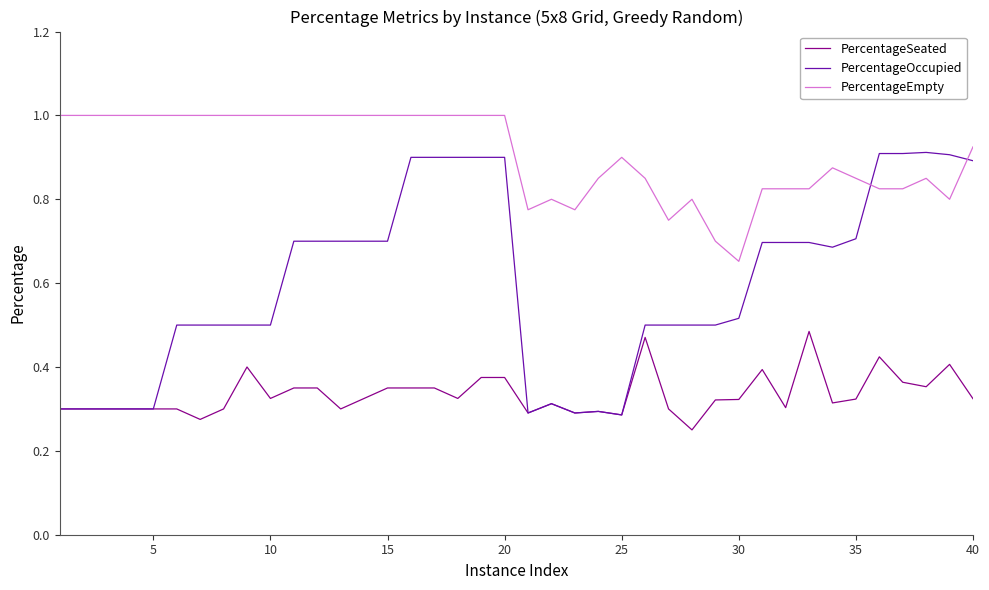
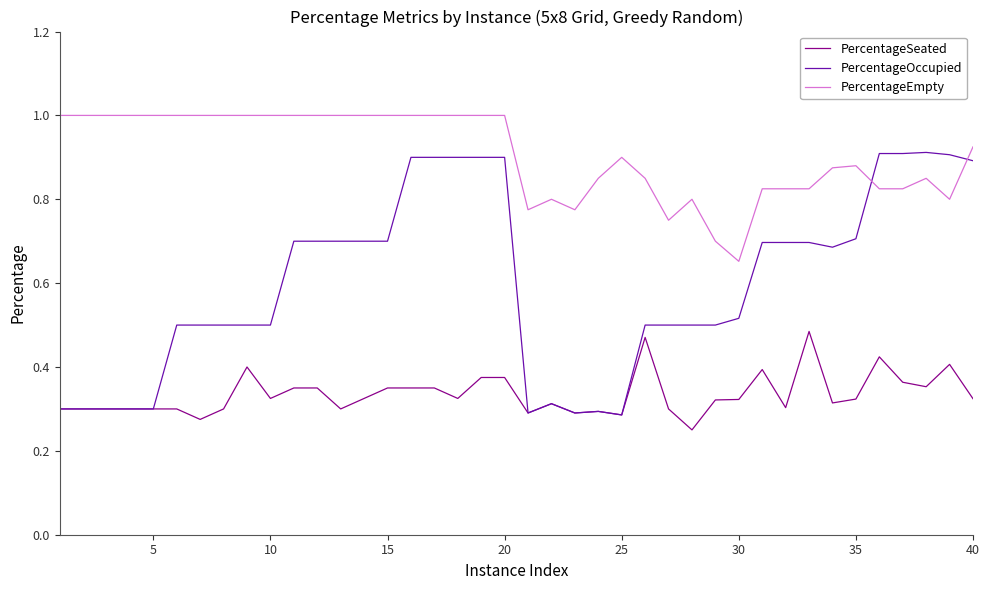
PercentageEmpty, 35: 0.85 -> 0.88
